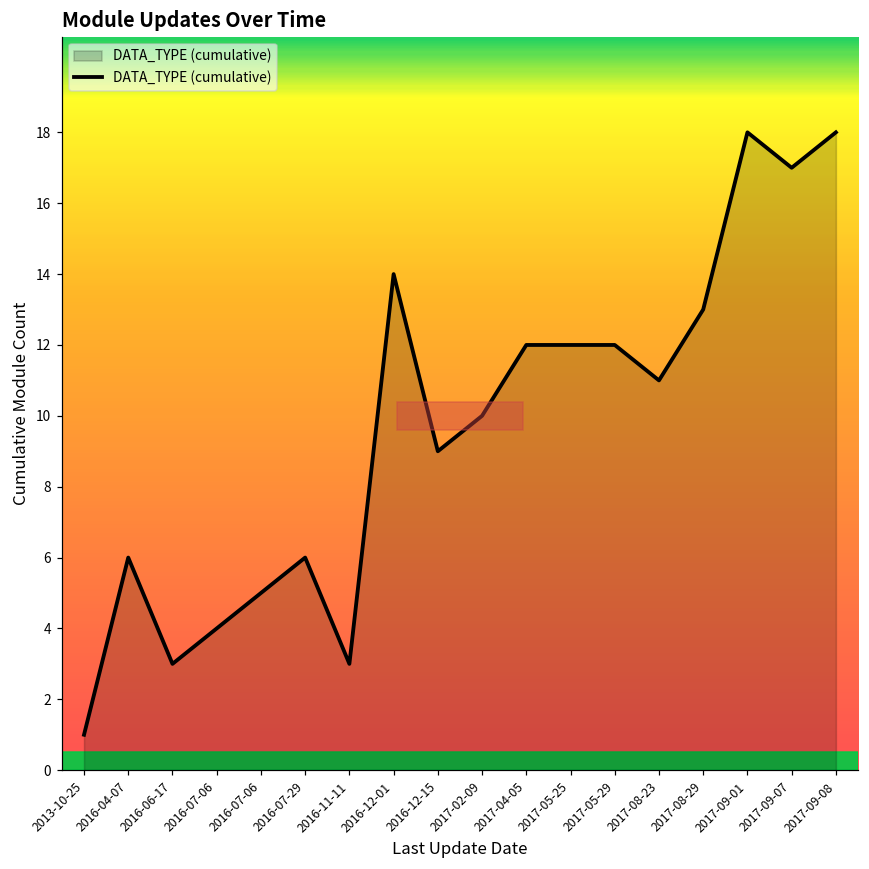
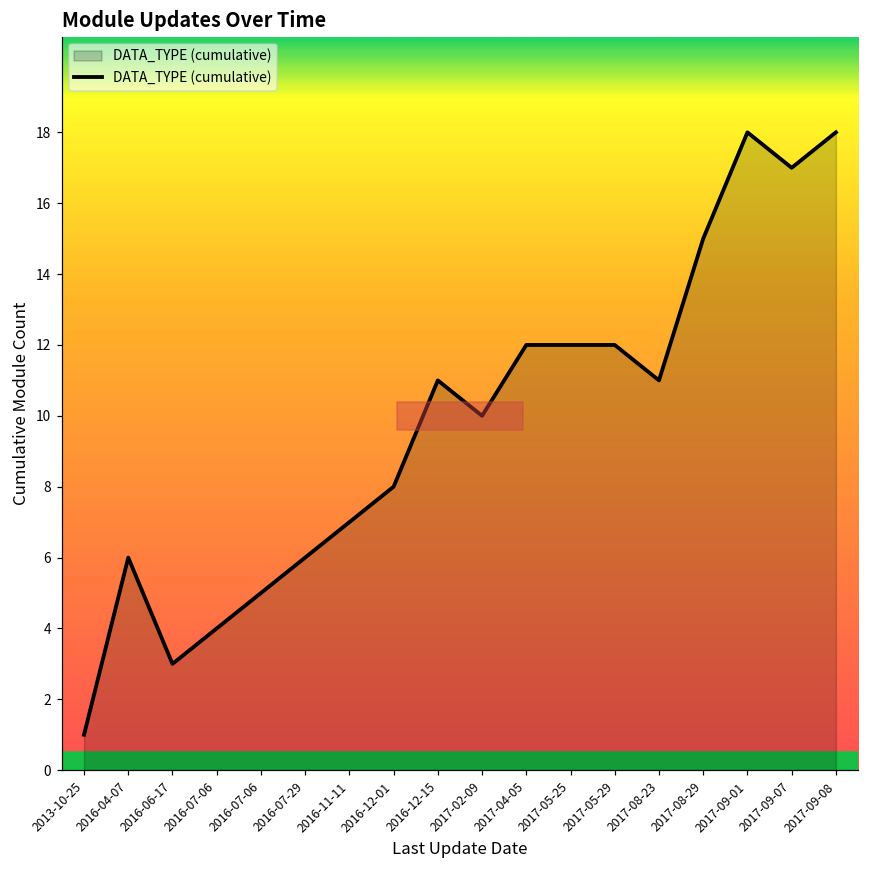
2016-11-11: 3 -> 7
2016-12-01: 14 -> 8
2016-12-15: 9 -> 11
2017-08-29: 13 -> 15
